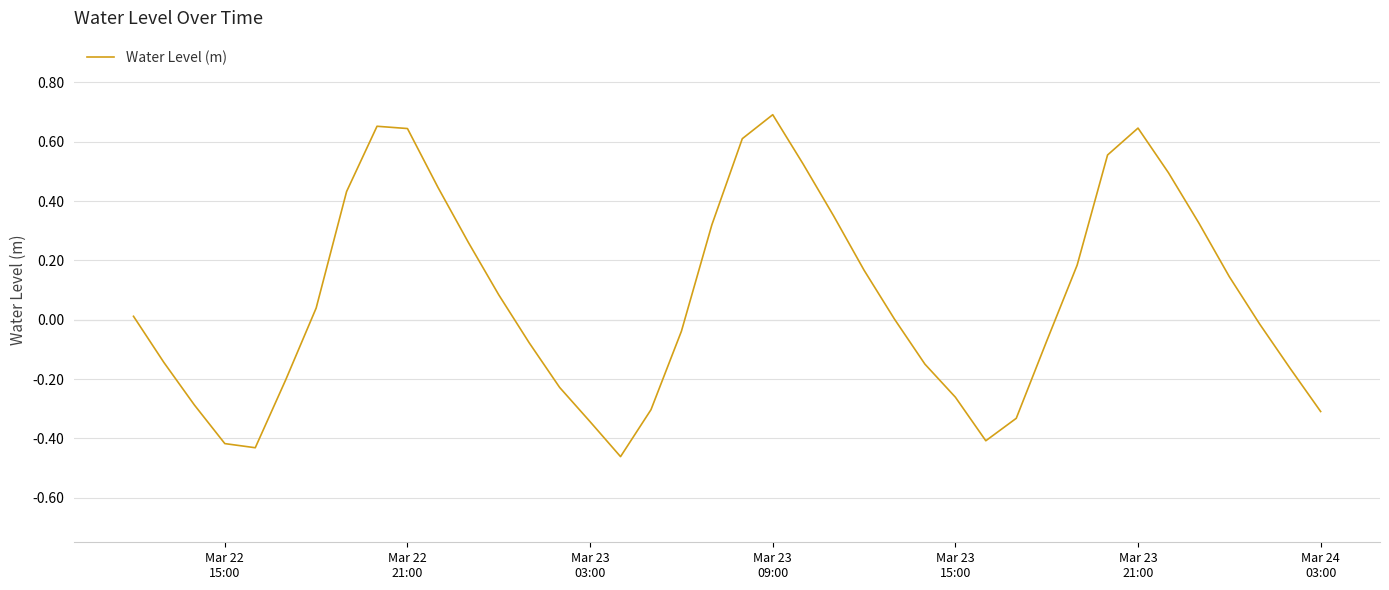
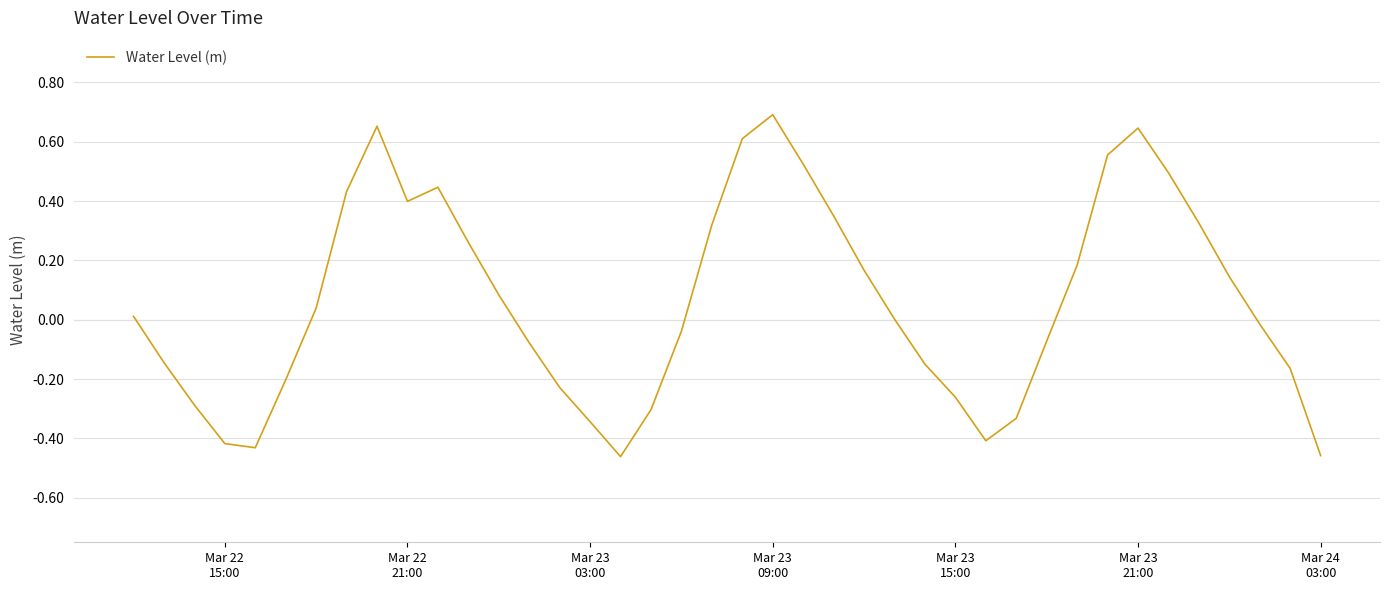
Mar 22 21:00: 0.64 -> 0.40
Mar 24 03:00: -0.31 -> -0.46
